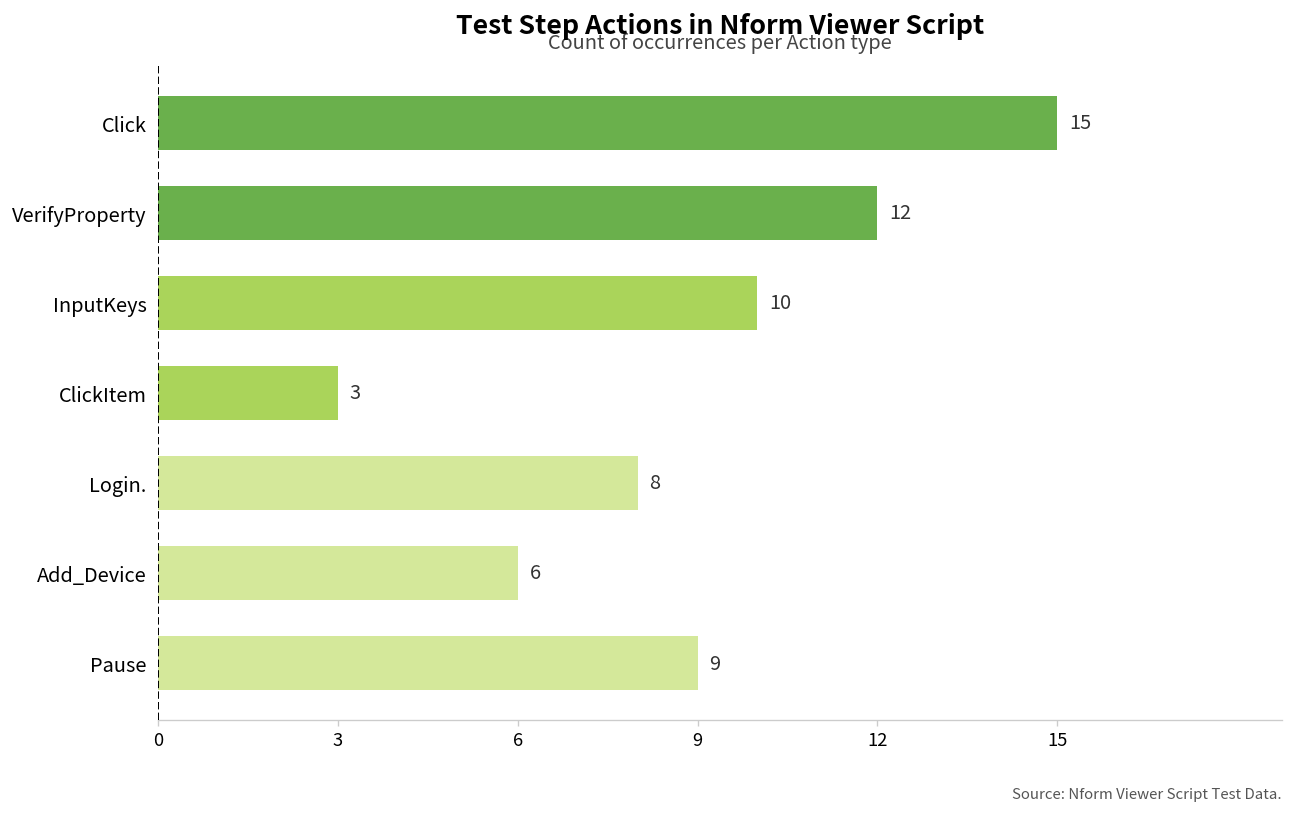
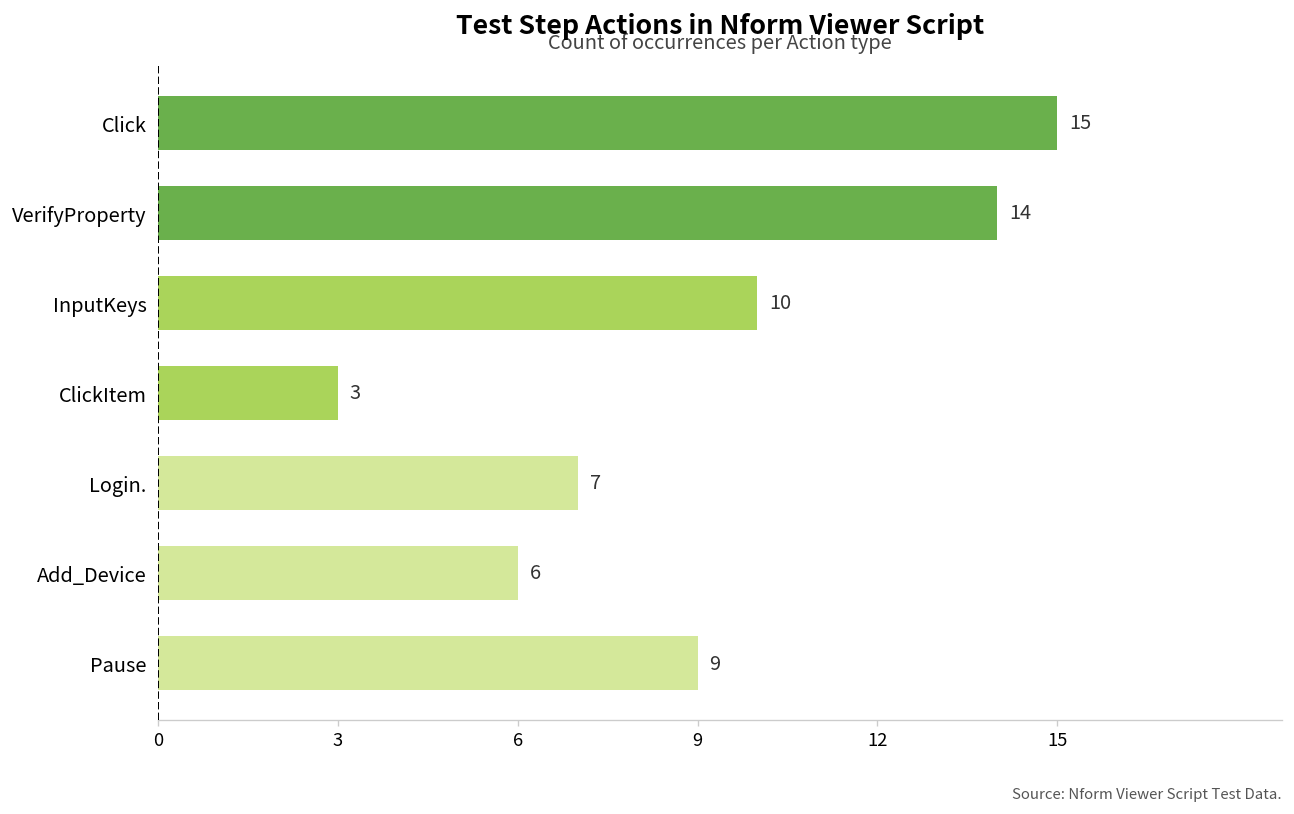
VerifyProperty: 12 -> 14
Login.: 8 -> 7
